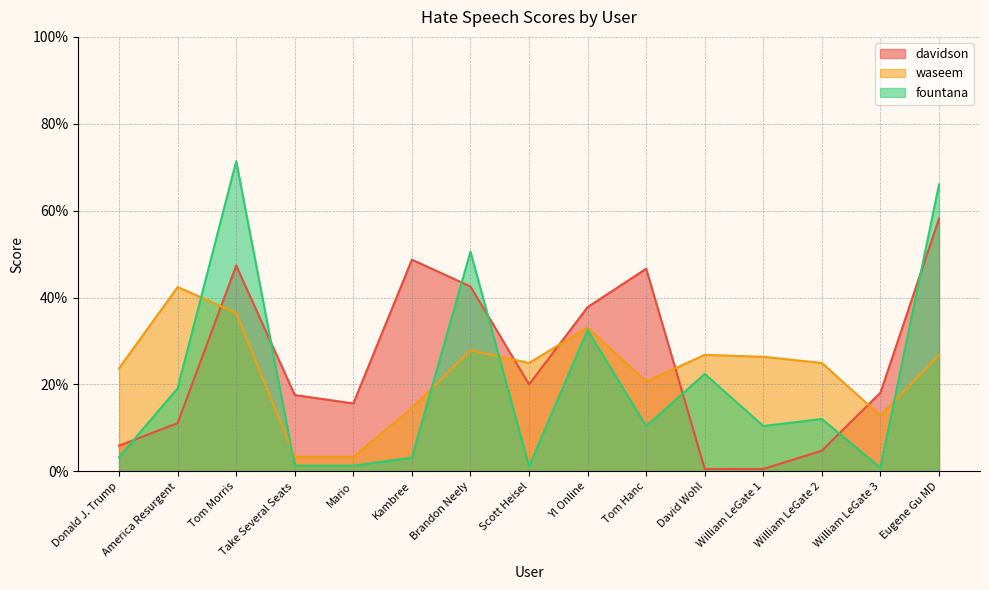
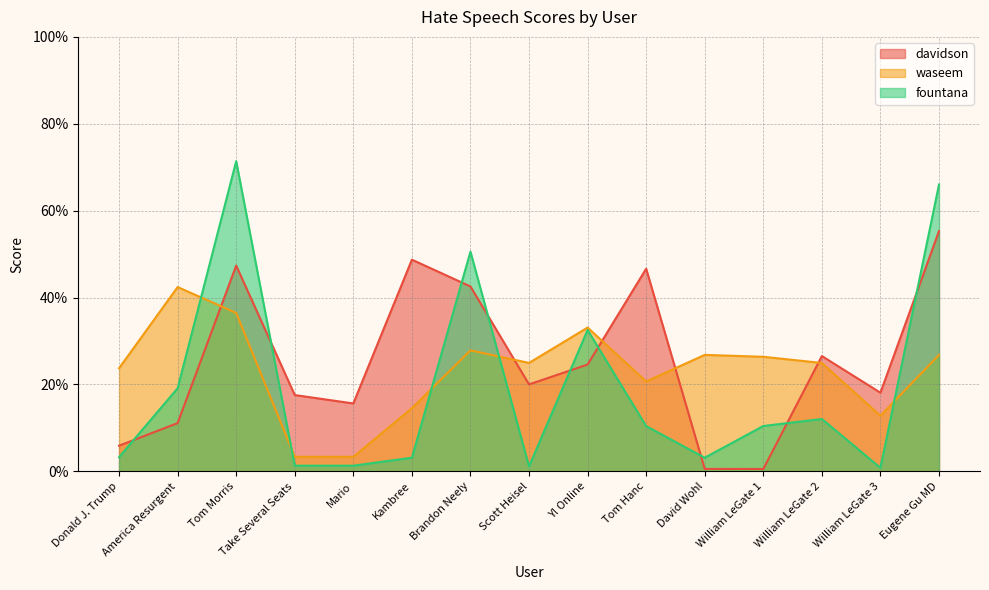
davidson, Y! Online: 38% -> 25%
fountana, David Wohl: 22% -> 3%
davidson, William LeGate 2: 5% -> 27%
davidson, Eugene Gu MD: 58% -> 55%
